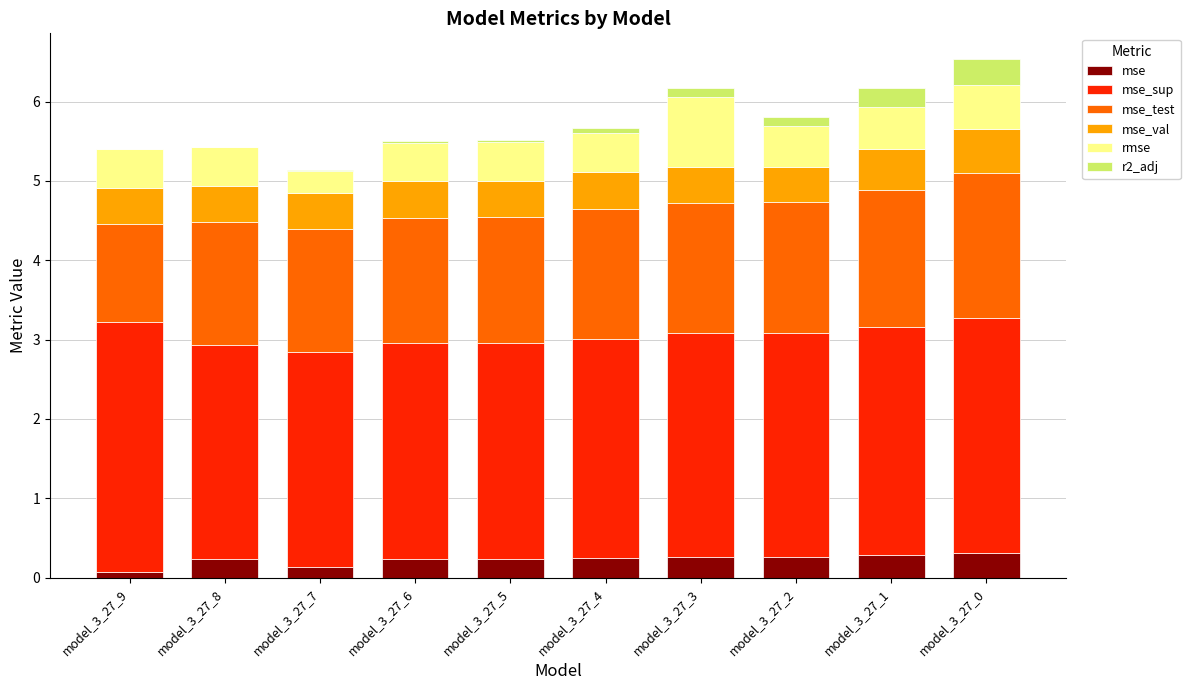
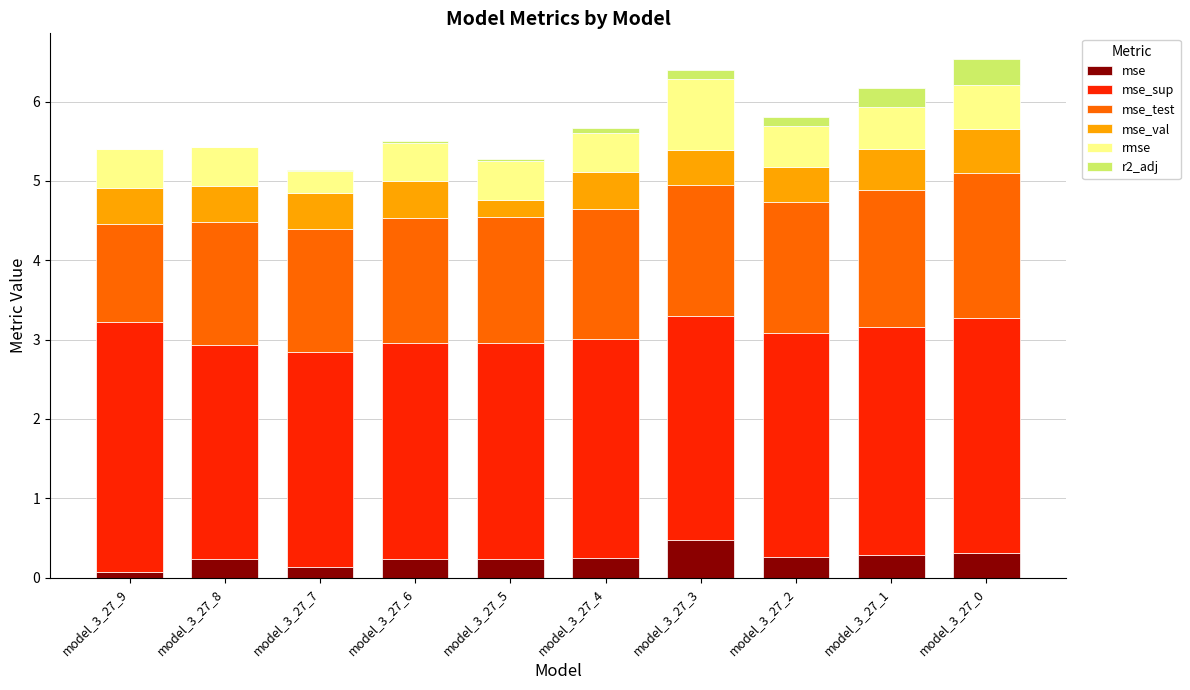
mse_val, model_3_27_5: 0.5 -> 0.2
mse, model_3_27_3: 0.3 -> 0.5
